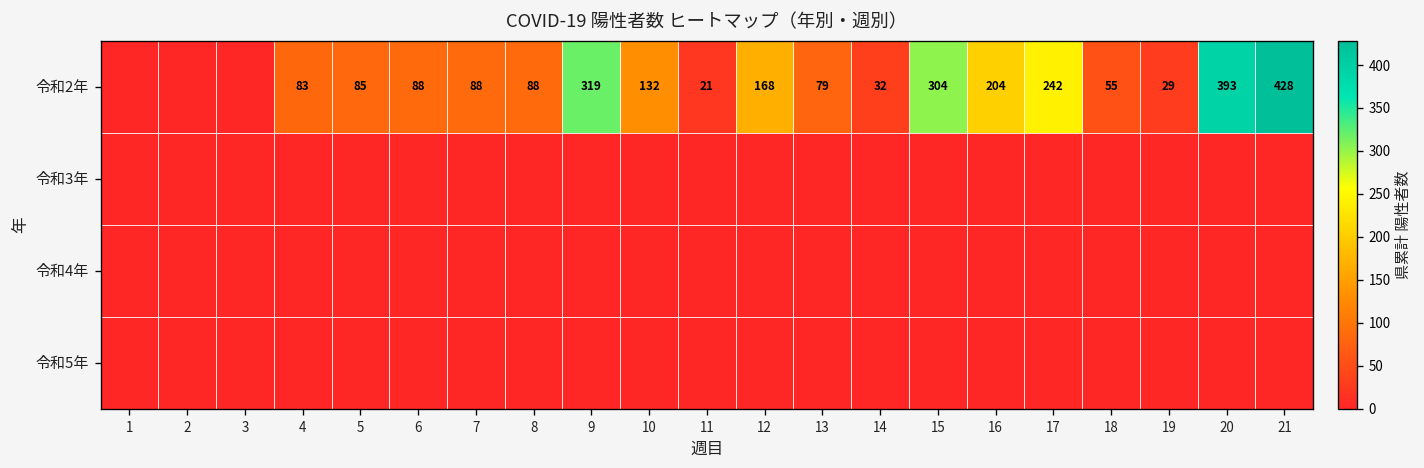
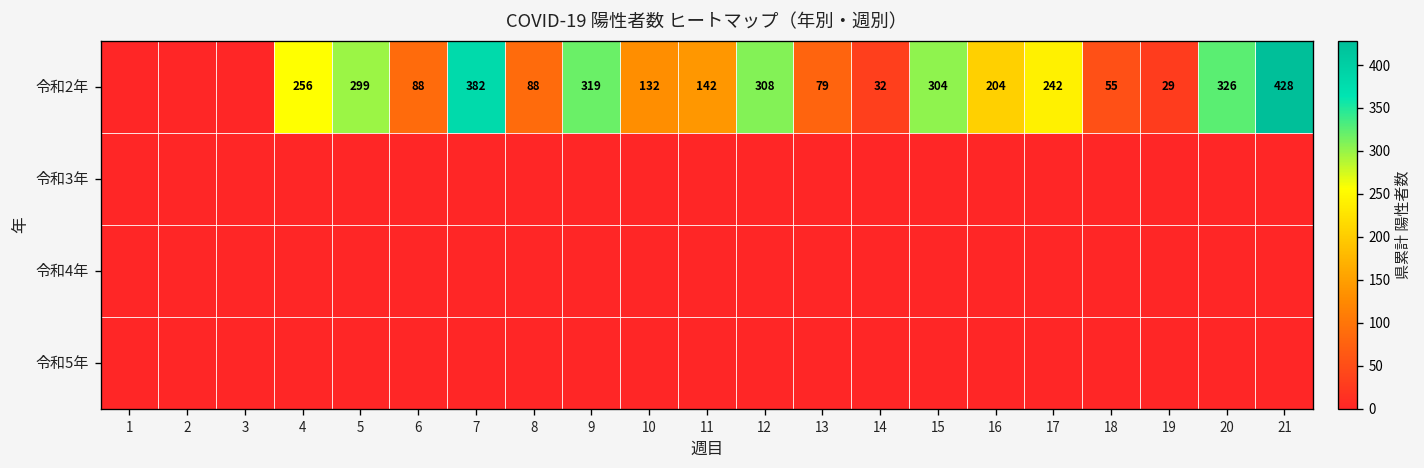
令和2年, 4: 83 -> 256
令和2年, 5: 85 -> 299
令和2年, 7: 88 -> 382
令和2年, 11: 21 -> 142
令和2年, 12: 168 -> 308
令和2年, 20: 393 -> 326
